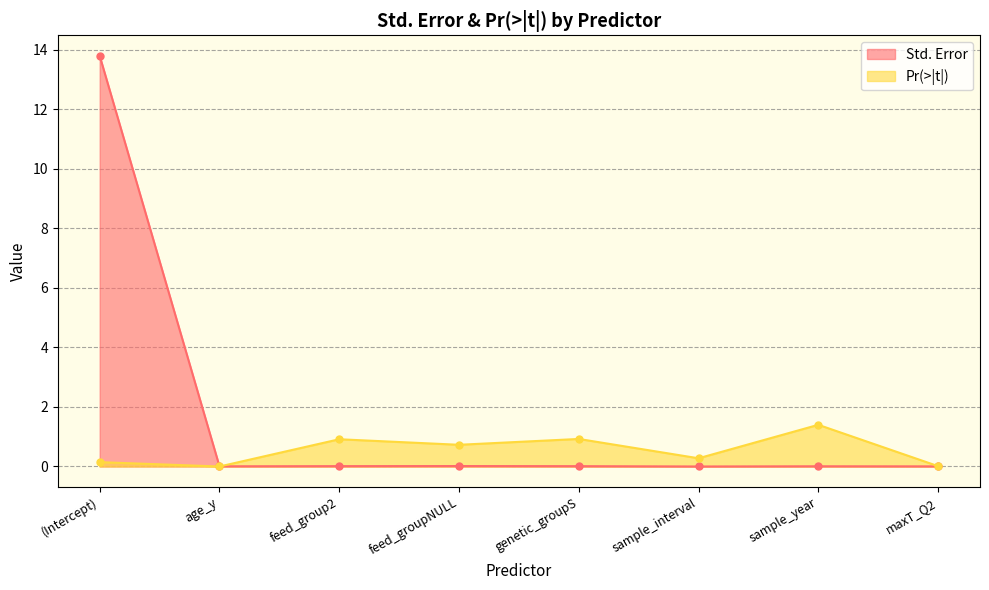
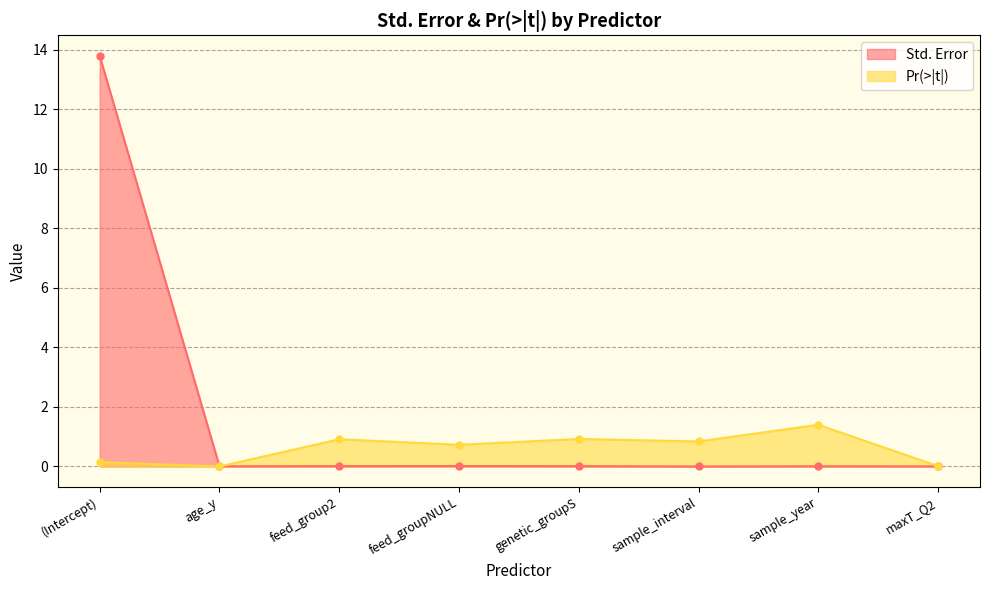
Pr(>|t|), sample_interval: 0.3 -> 0.8
